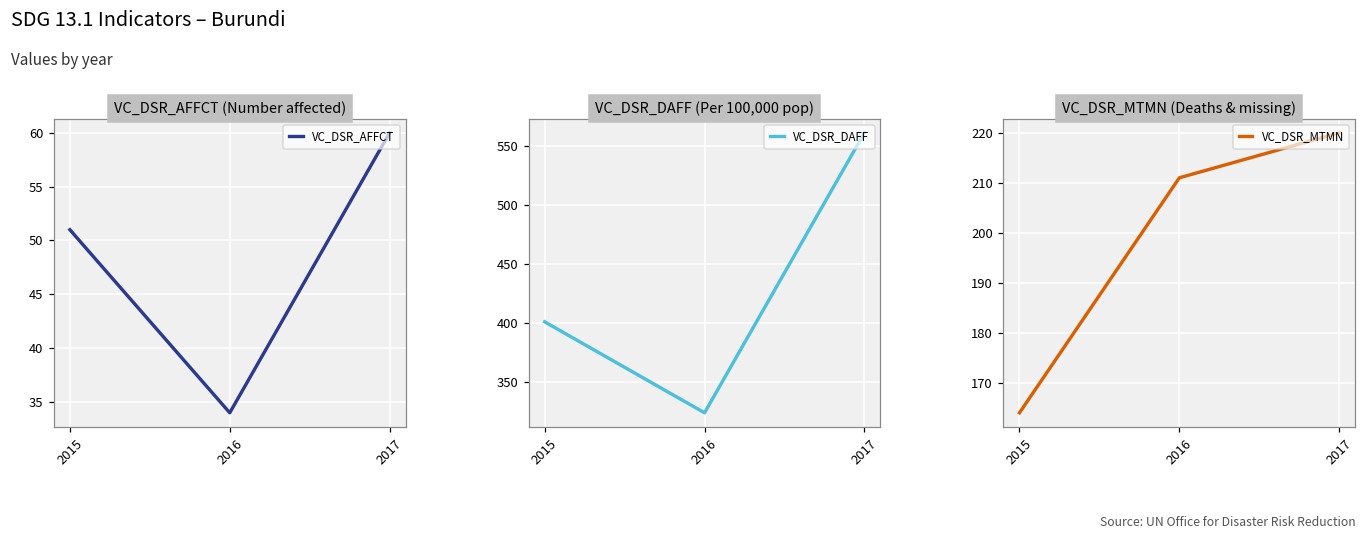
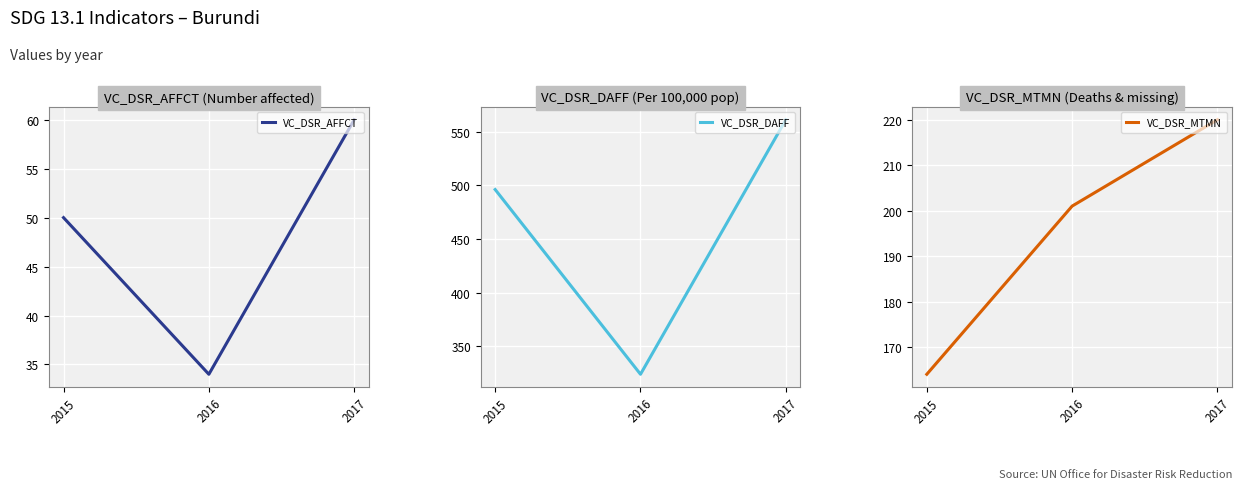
VC_DSR_AFFCT (Number affected), 2015: 51 -> 50
VC_DSR_DAFF (Per 100,000 pop), 2015: 401 -> 496
VC_DSR_MTMN (Deaths & missing), 2016: 211 -> 201
